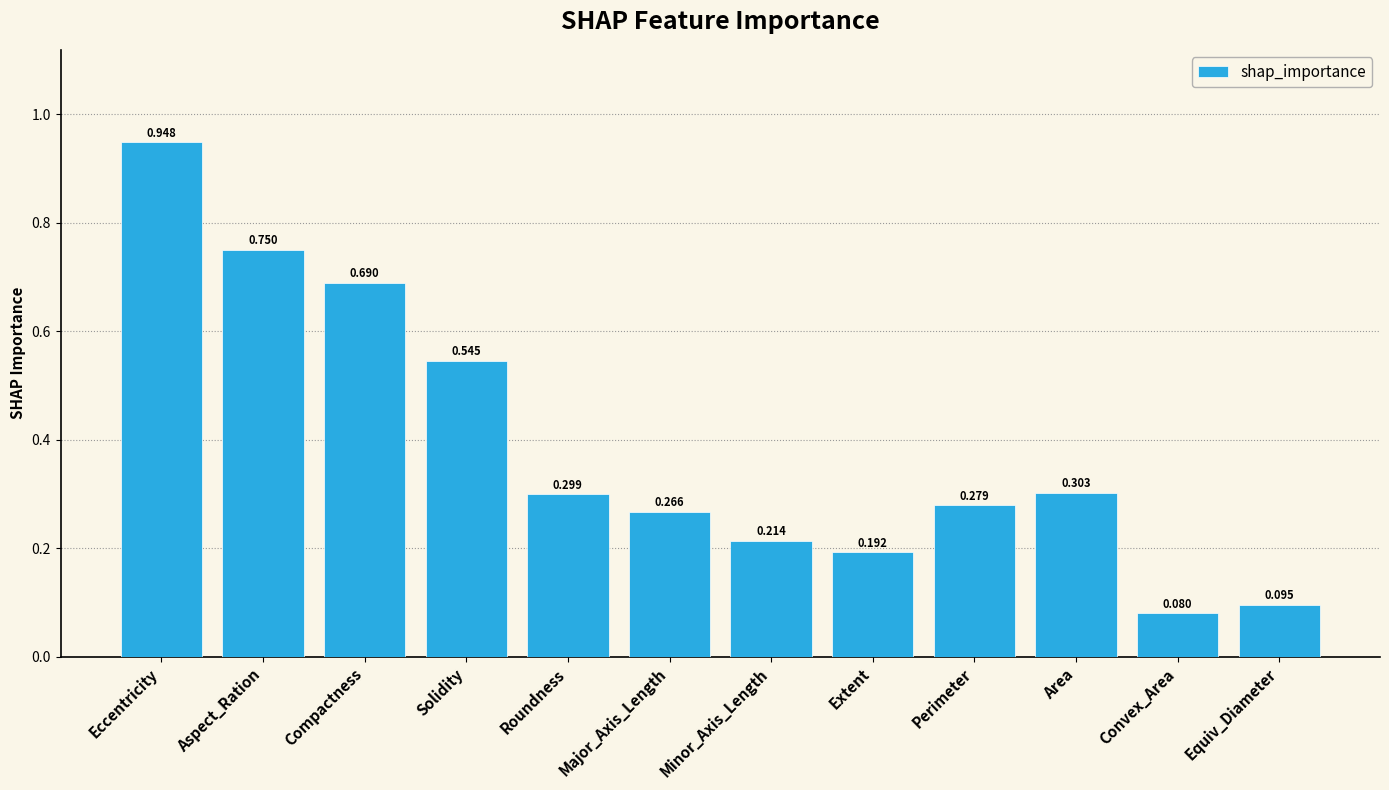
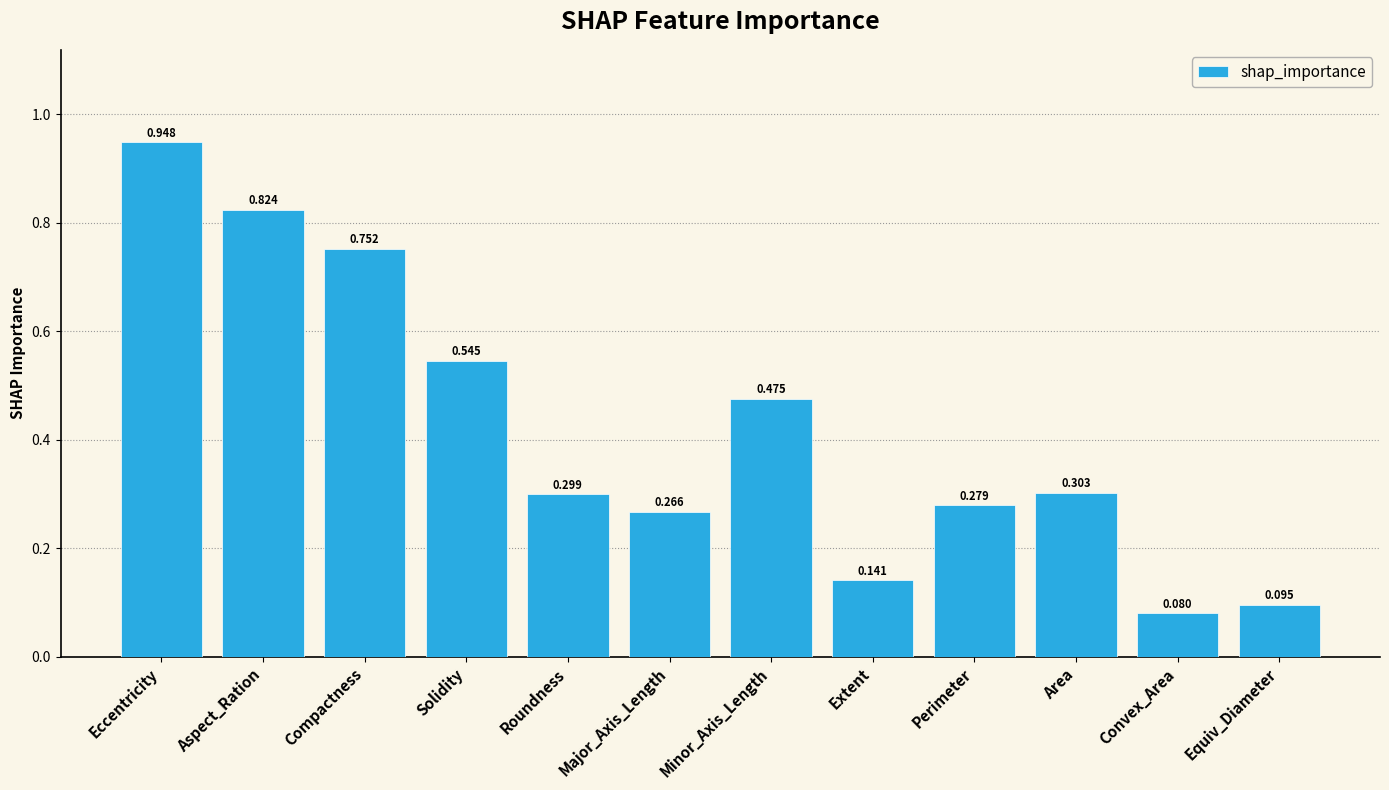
Aspect_Ration: 0.750 -> 0.824
Compactness: 0.690 -> 0.752
Minor_Axis_Length: 0.214 -> 0.475
Extent: 0.192 -> 0.141
